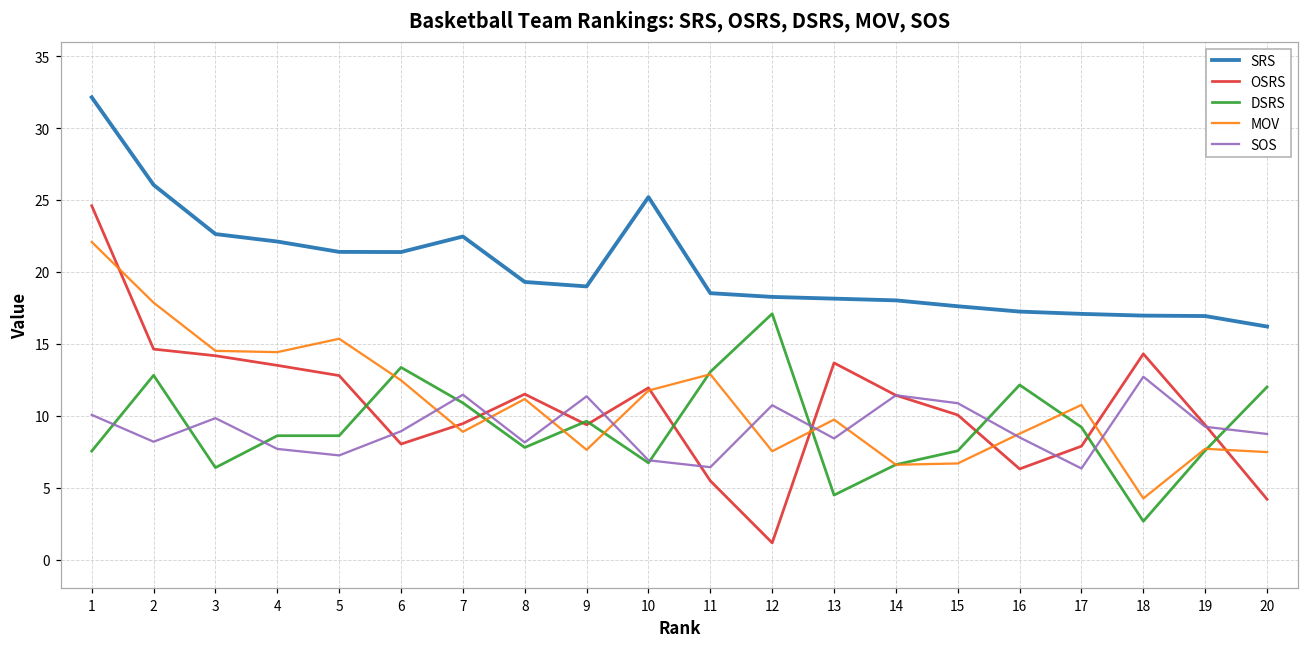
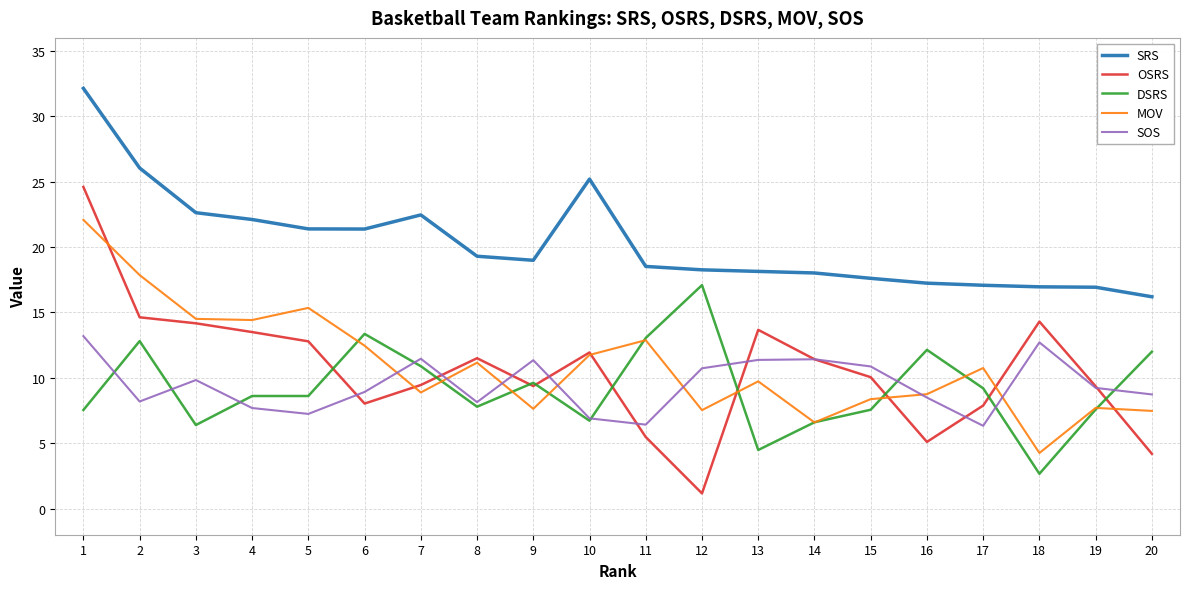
SOS, 1: 10.1 -> 13.2
SOS, 13: 8.4 -> 11.4
MOV, 15: 6.7 -> 8.4
OSRS, 16: 6.3 -> 5.1
